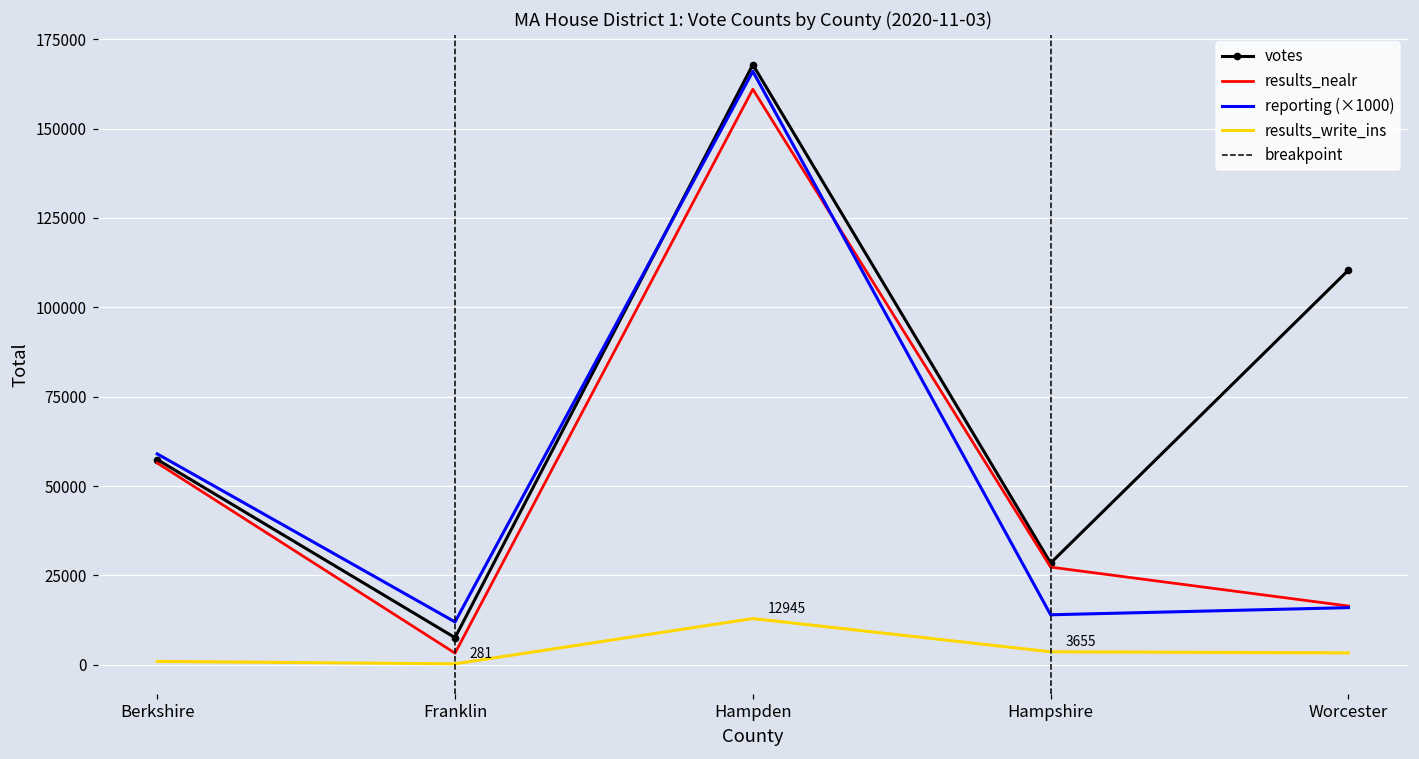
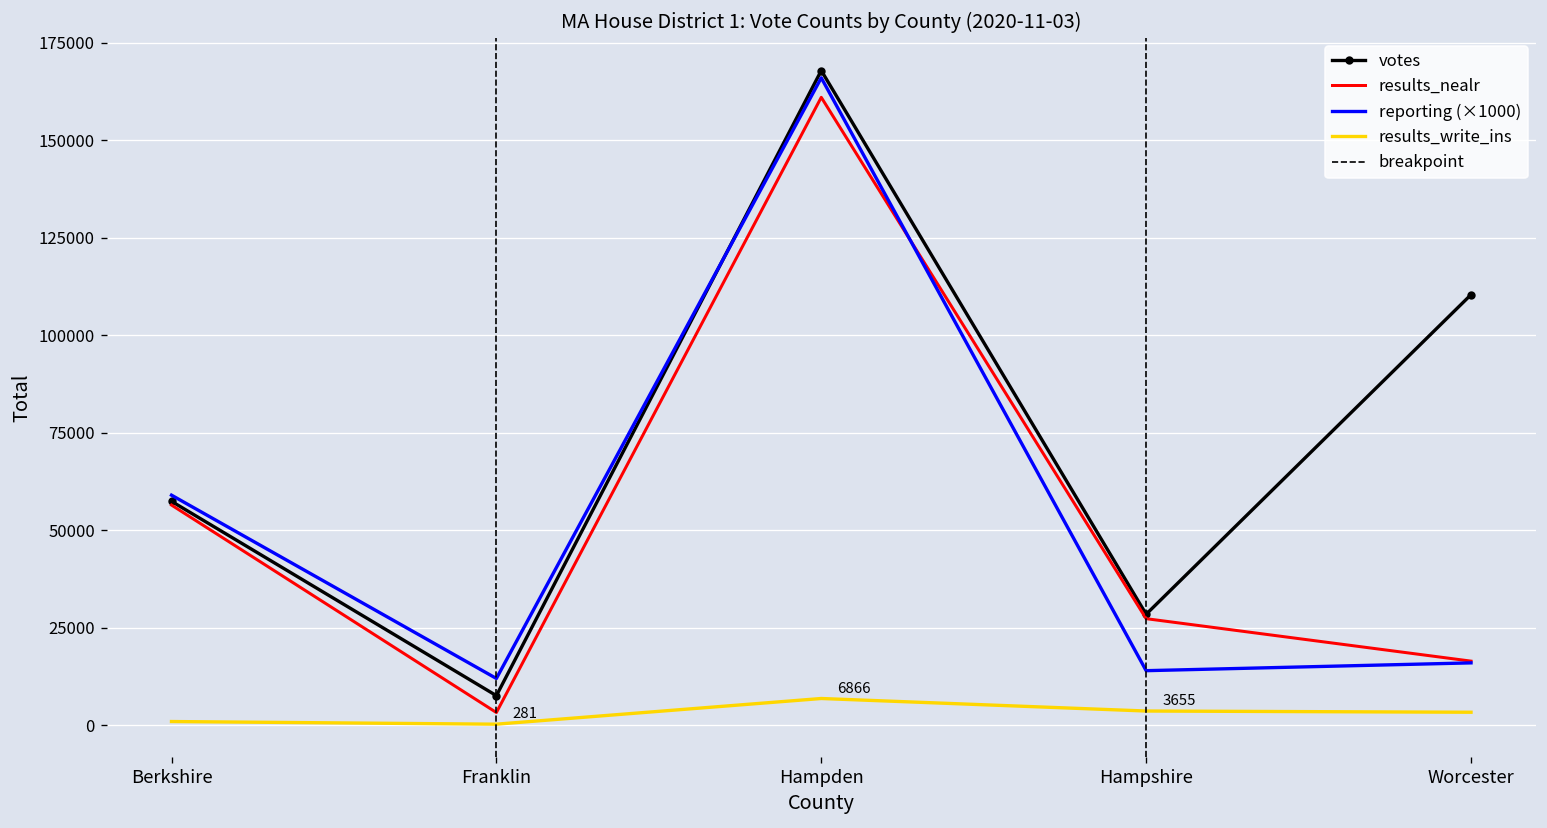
results_write_ins, Hampden: 12945 -> 6866
